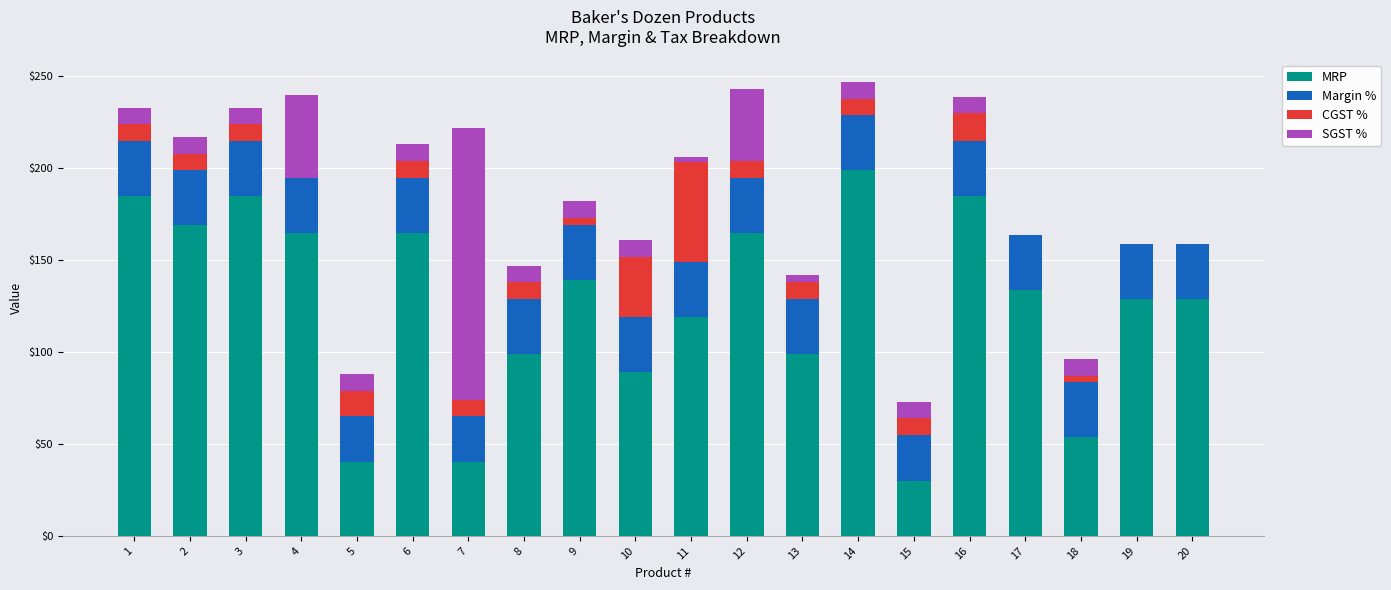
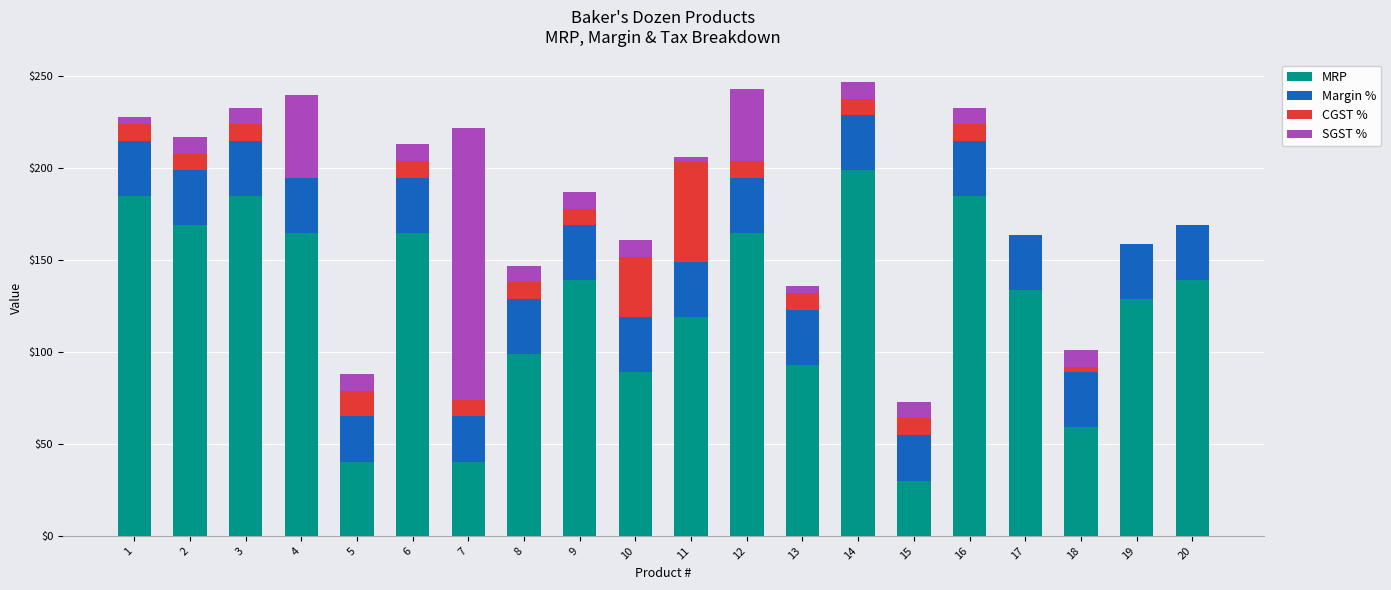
SGST %, 1: $9 -> $4
CGST %, 9: $4 -> $9
MRP, 13: $99 -> $93
CGST %, 16: $15 -> $9
MRP, 18: $54 -> $59
MRP, 20: $129 -> $139
